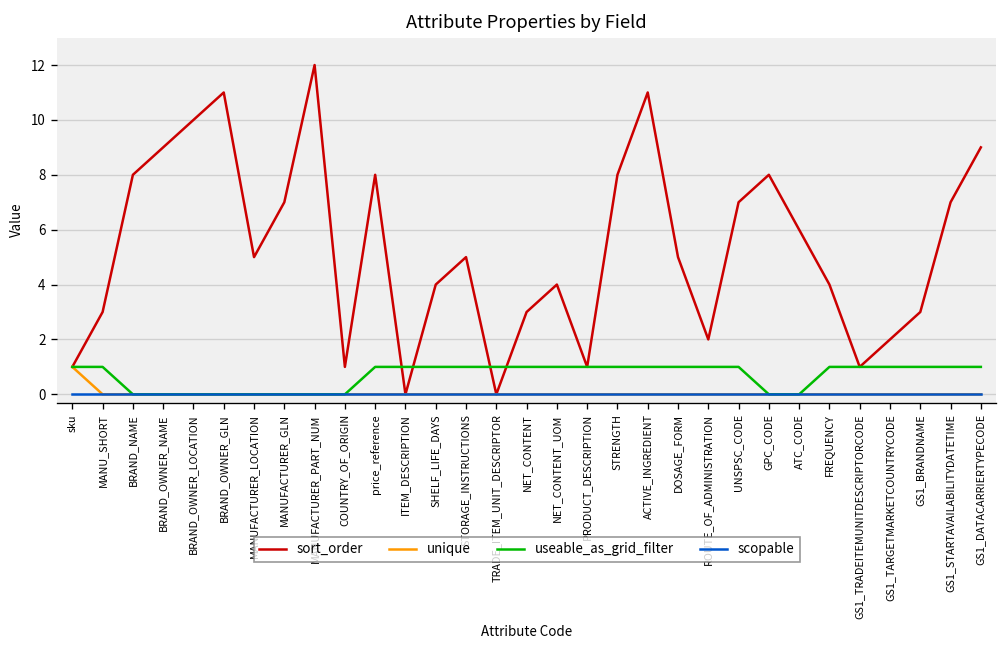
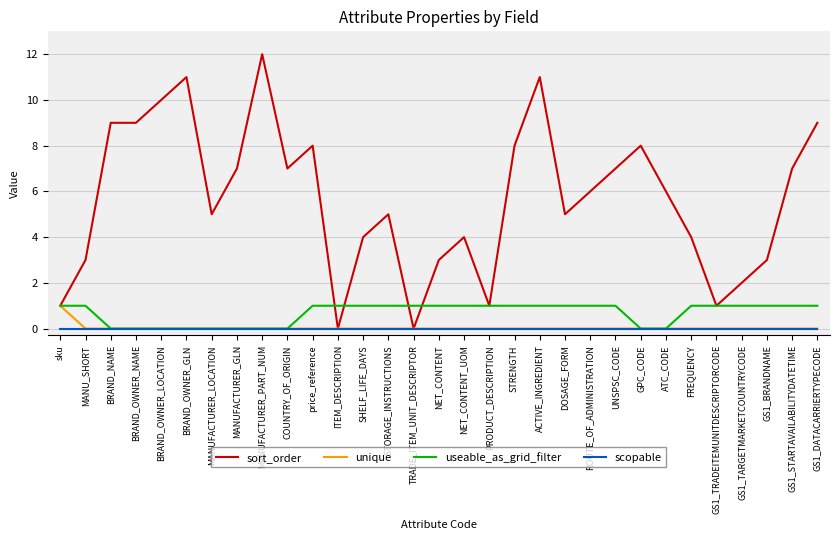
sort_order, BRAND_NAME: 8 -> 9
sort_order, COUNTRY_OF_ORIGIN: 1 -> 7
sort_order, ROUTE_OF_ADMINISTRATION: 2 -> 6
